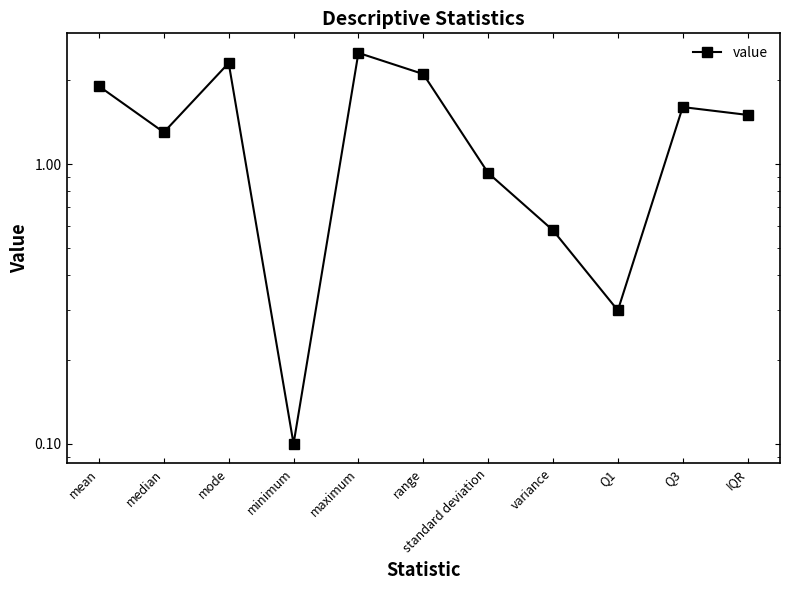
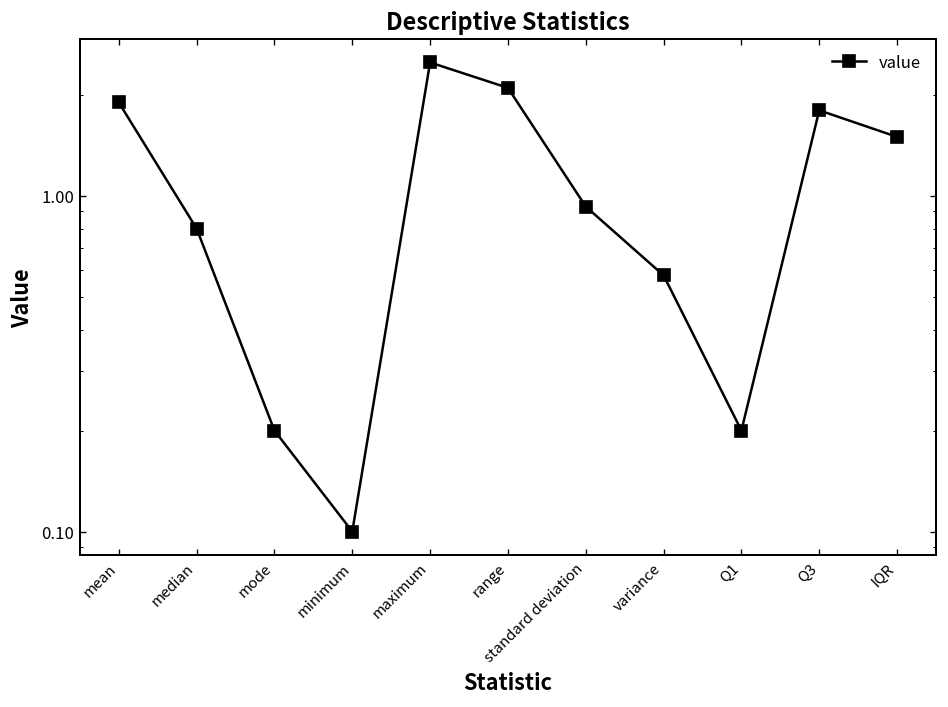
median: 1.3 -> 0.8
mode: 2.3 -> 0.2
Q1: 0.3 -> 0.2
Q3: 1.6 -> 1.8
